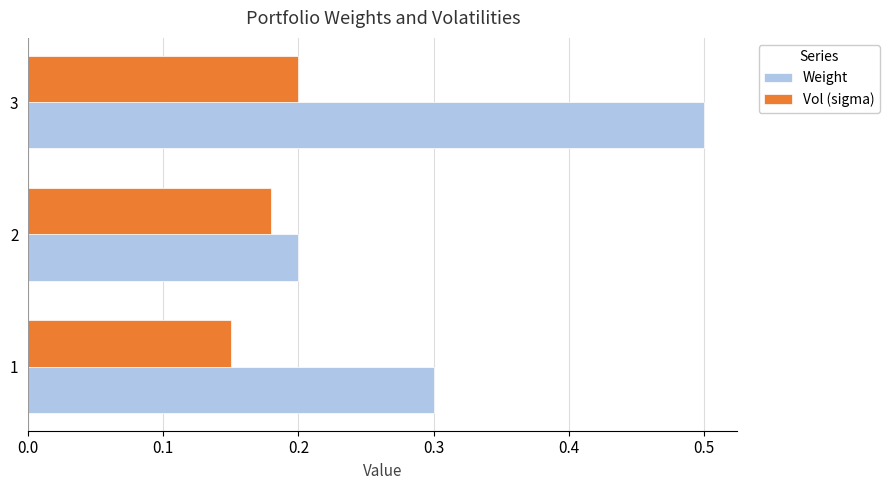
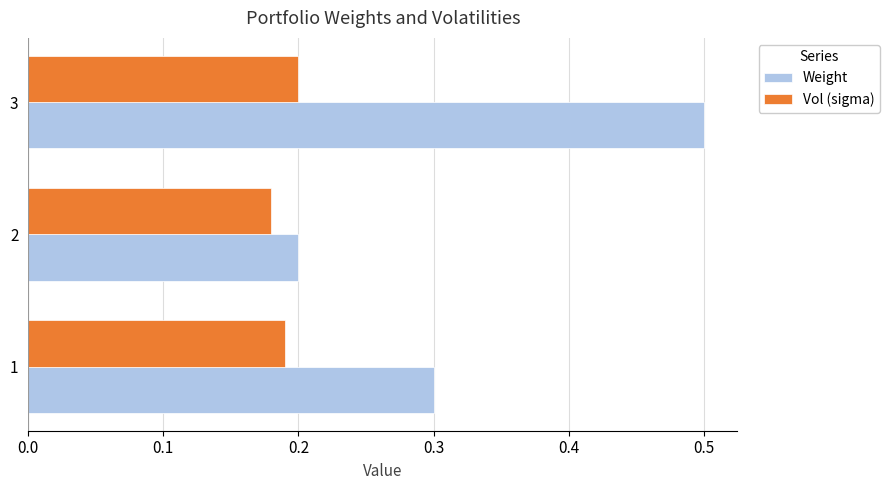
Vol (sigma), 1: 0.15 -> 0.19
